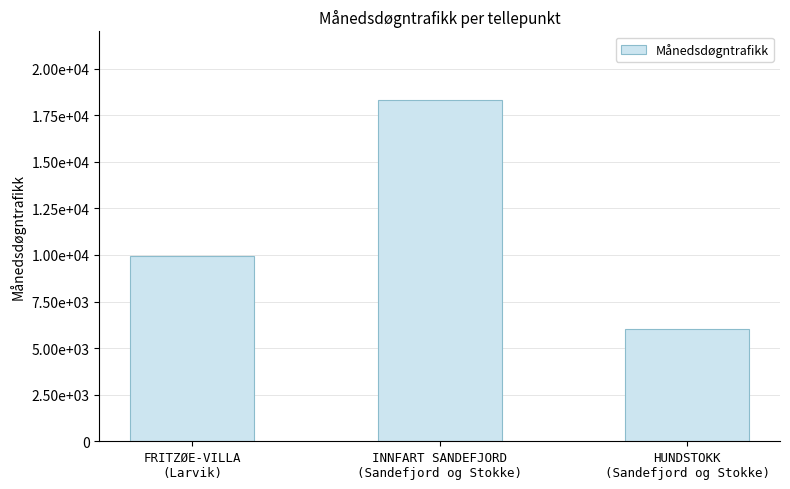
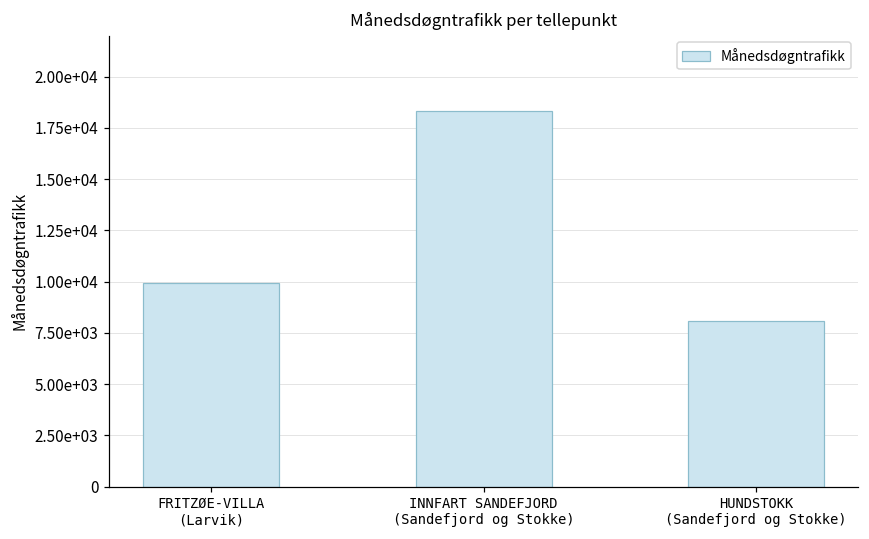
HUNDSTOKK (Sandefjord og Stokke): 6000 -> 8100
